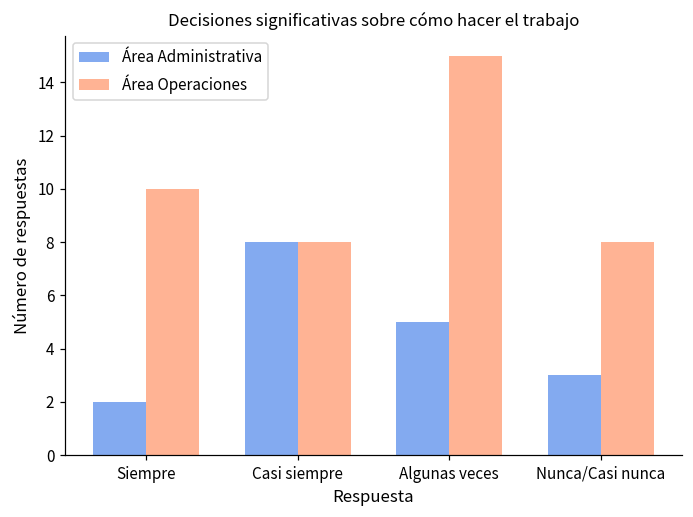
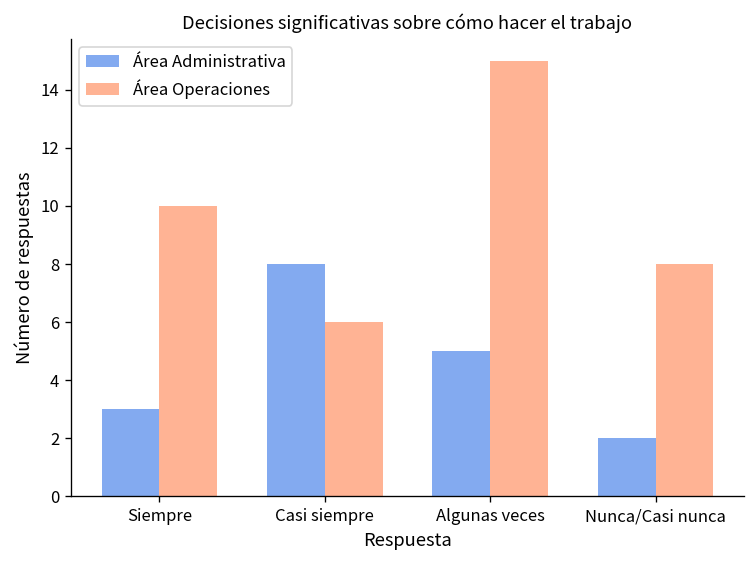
Área Administrativa, Siempre: 2 -> 3
Área Operaciones, Casi siempre: 8 -> 6
Área Administrativa, Nunca/Casi nunca: 3 -> 2
